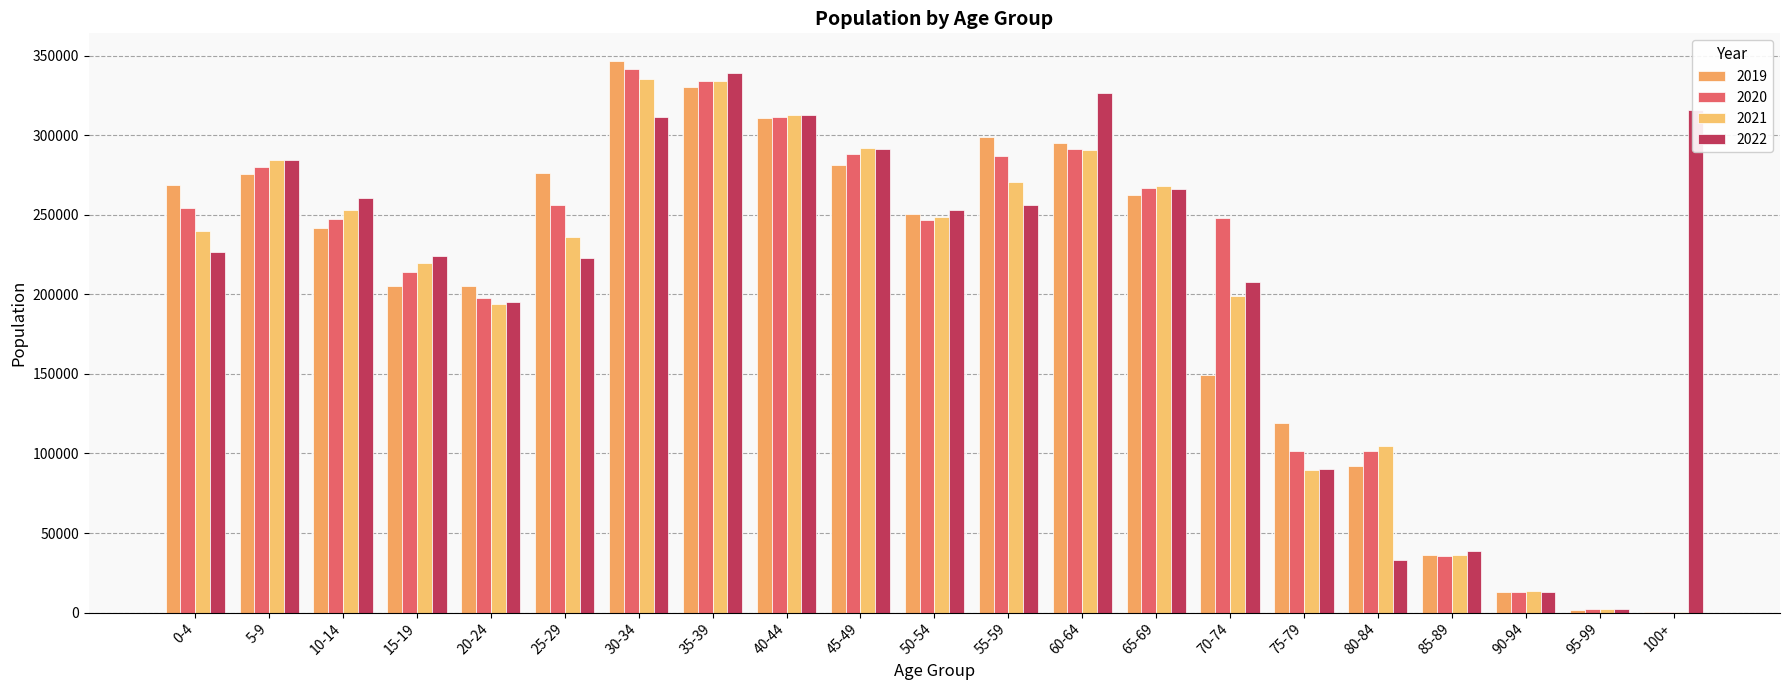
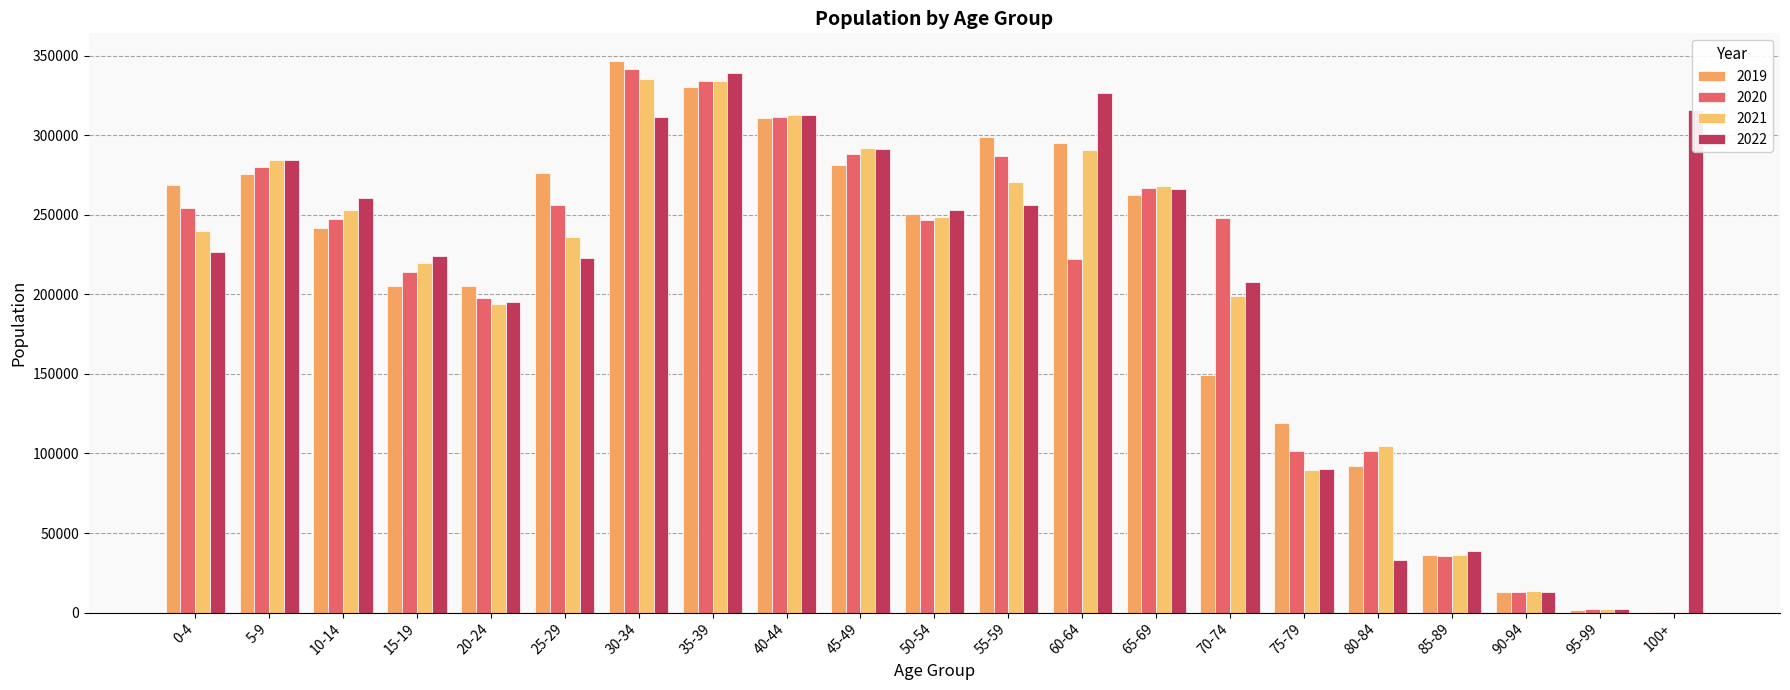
2020, 60-64: 291000 -> 222000
